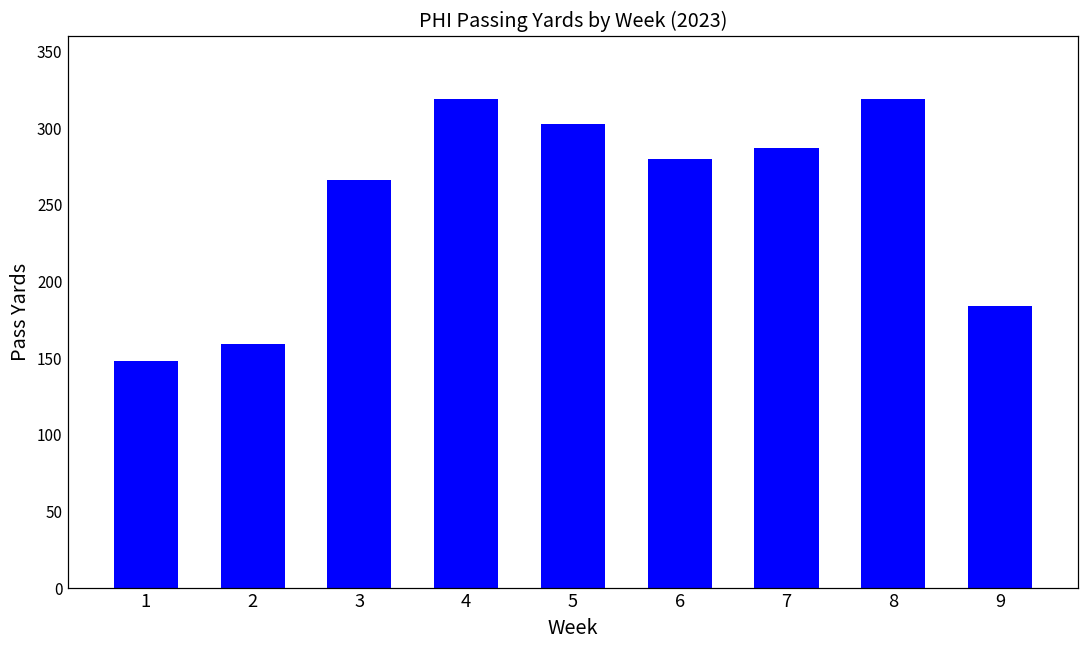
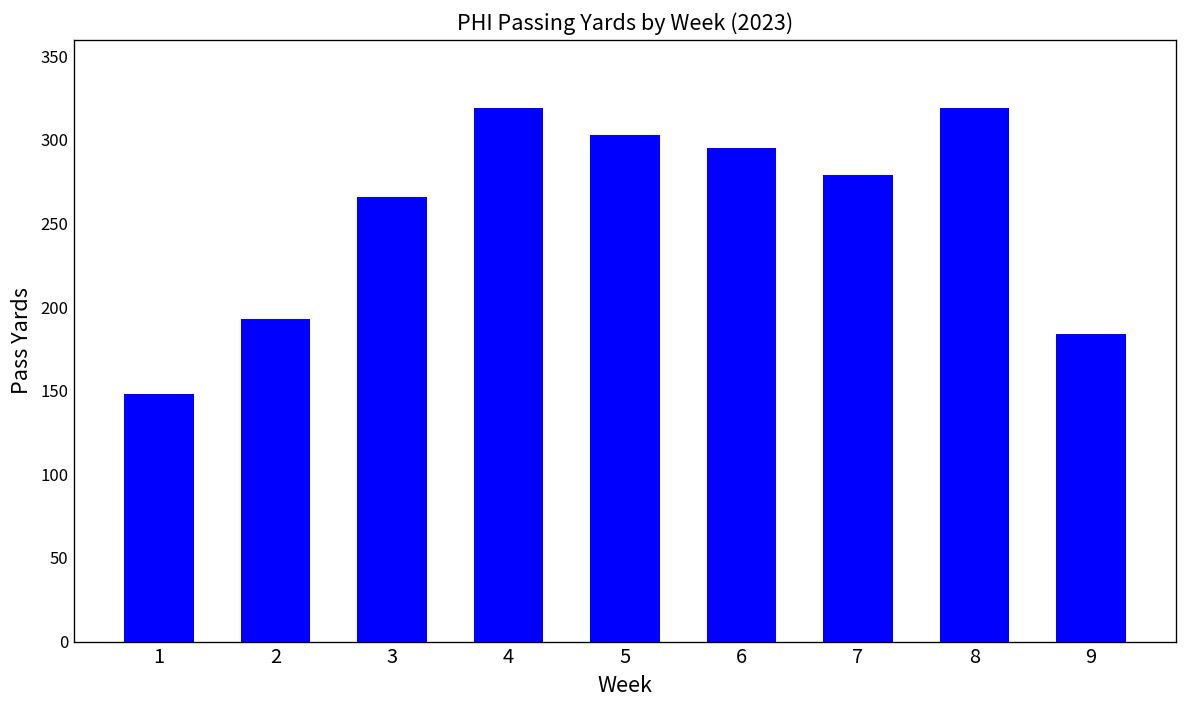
2: 159 -> 193
6: 280 -> 295
7: 287 -> 279
